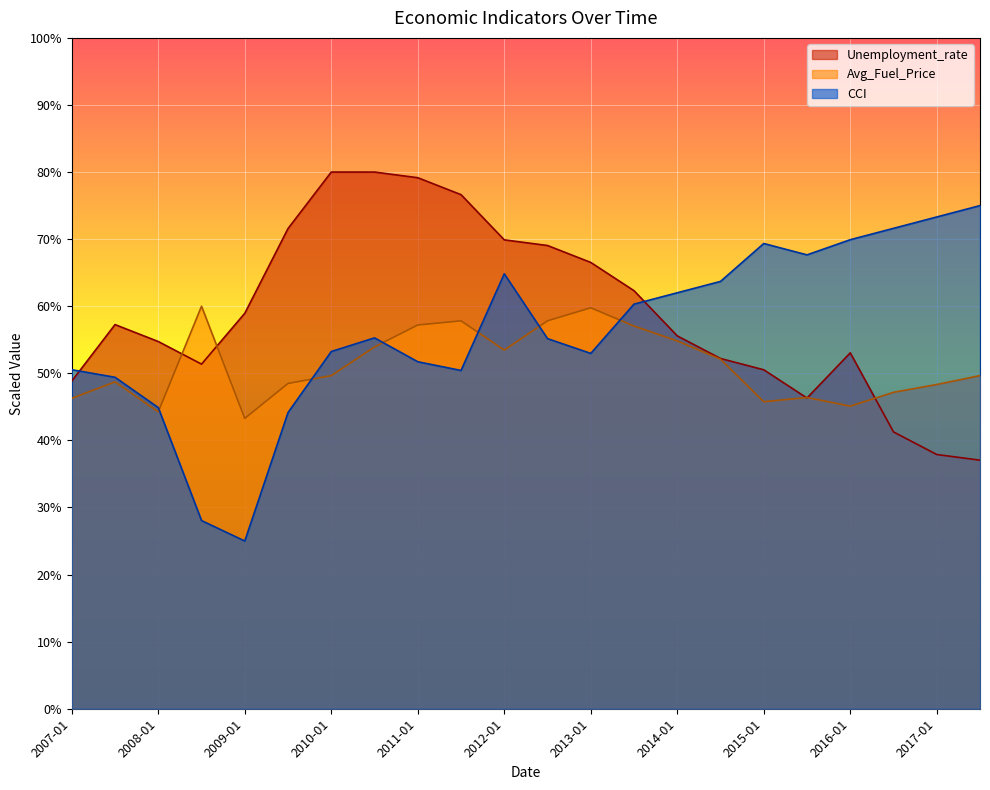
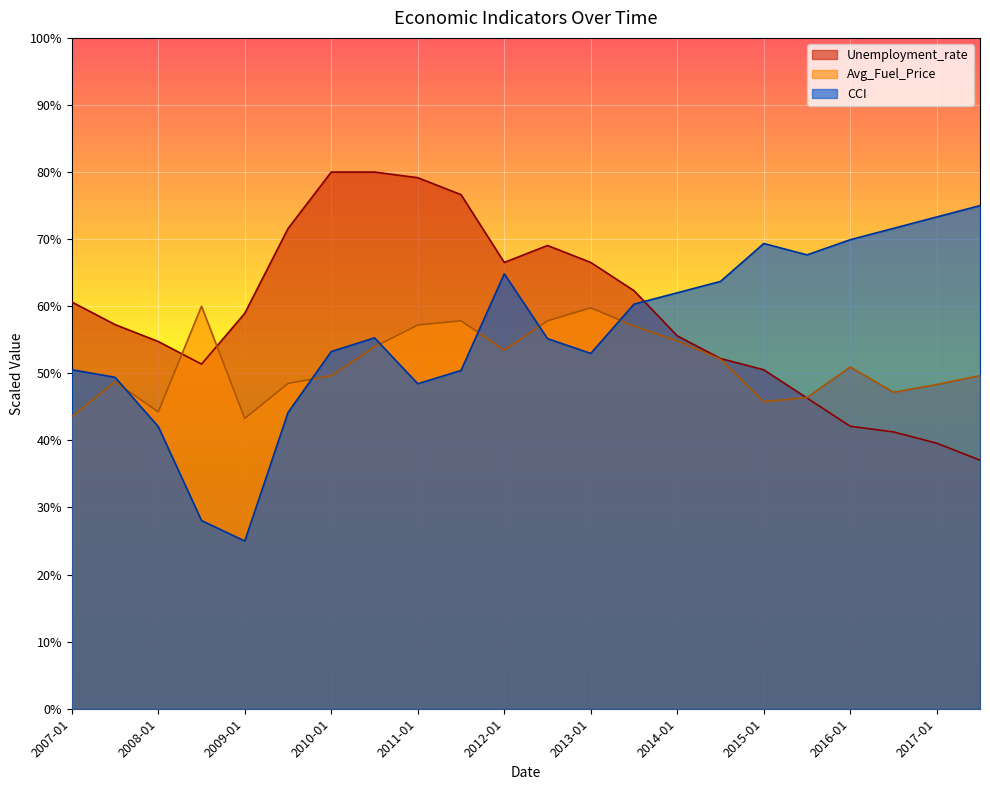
Unemployment_rate, 2007-01: 49% -> 61%
Avg_Fuel_Price, 2007-01: 46% -> 44%
CCI, 2008-01: 45% -> 42%
CCI, 2011-01: 52% -> 48%
Unemployment_rate, 2012-01: 70% -> 67%
Unemployment_rate, 2016-01: 53% -> 42%
Avg_Fuel_Price, 2016-01: 45% -> 51%
Unemployment_rate, 2017-01: 38% -> 40%
